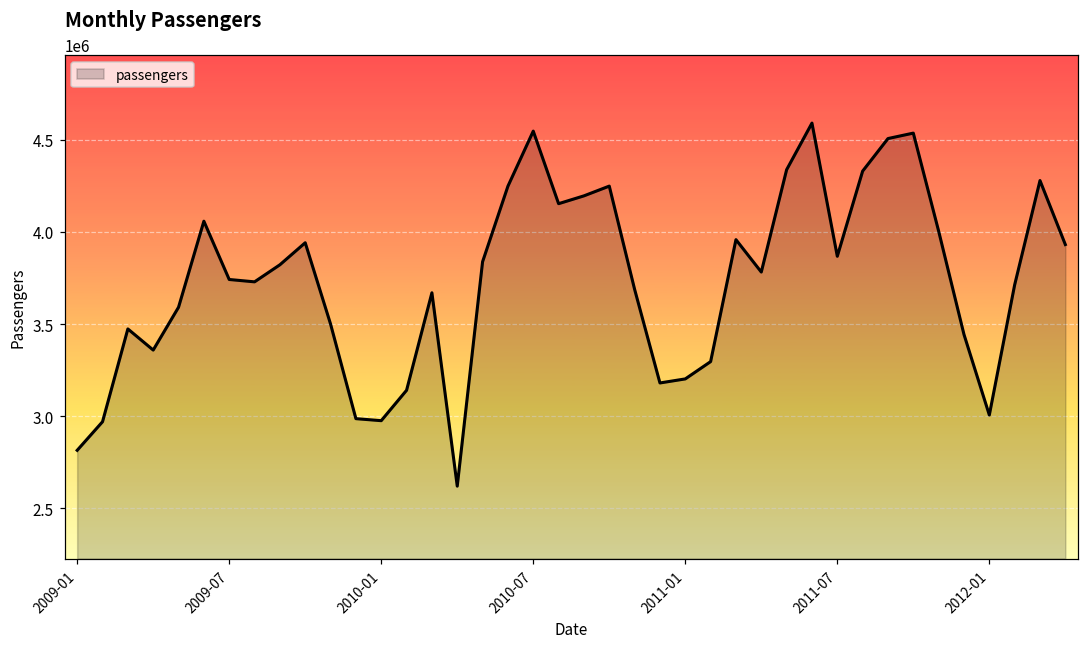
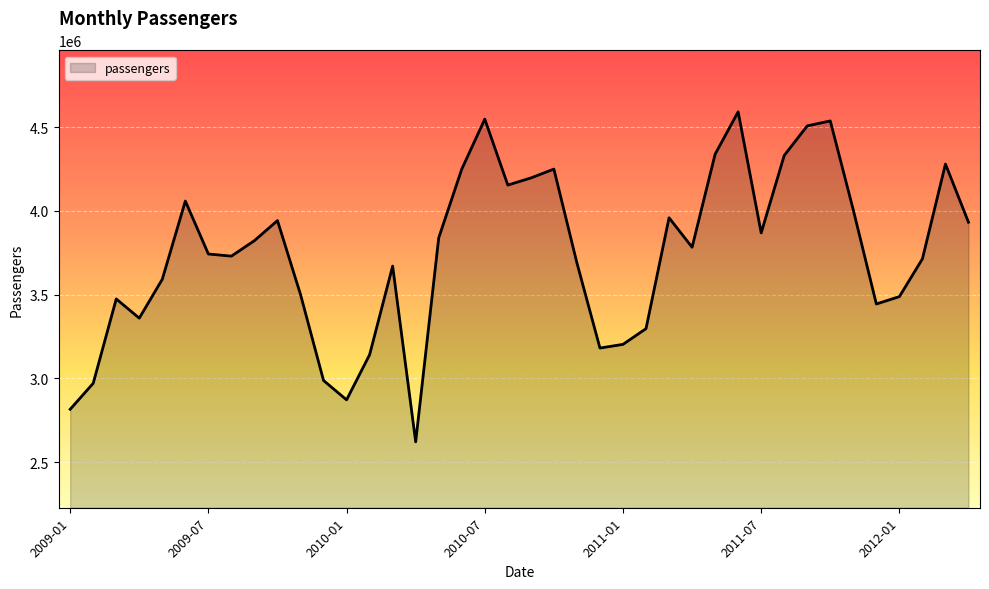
2010-01: 2980000 -> 2870000
2012-01: 3010000 -> 3490000
